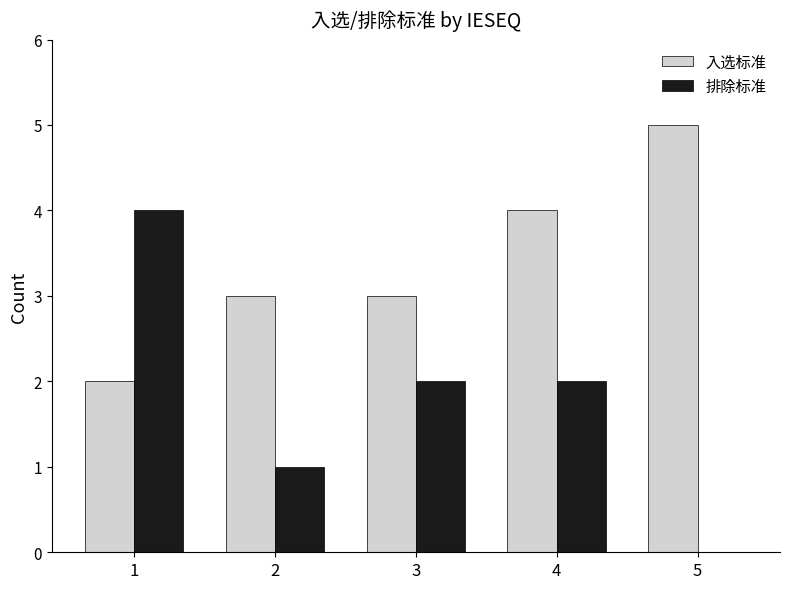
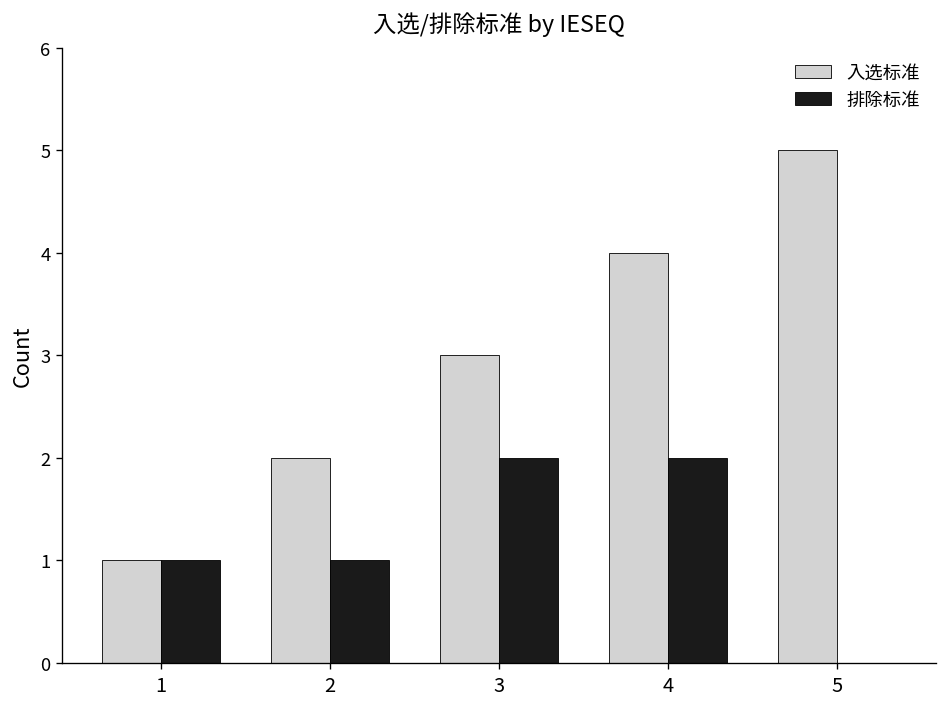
入选标准, 1: 2 -> 1
排除标准, 1: 4 -> 1
入选标准, 2: 3 -> 2
